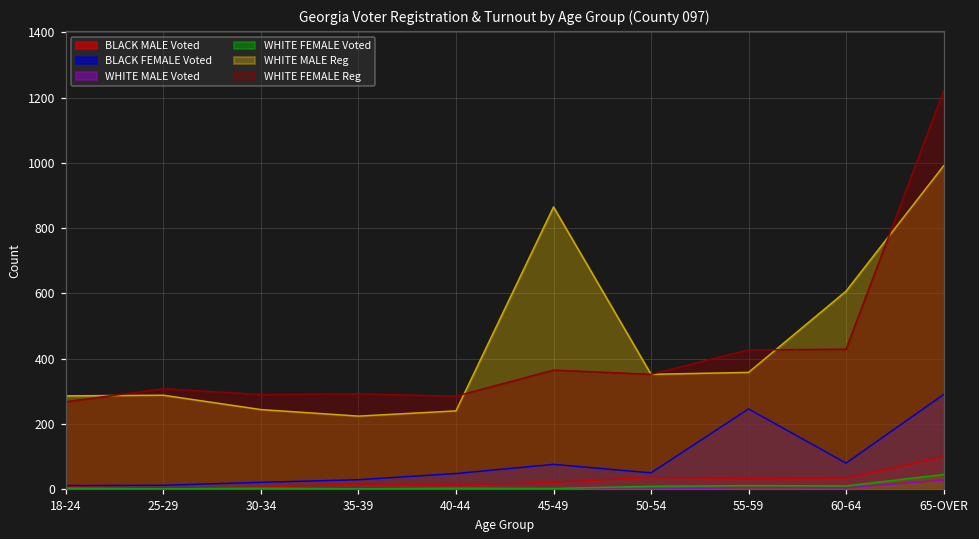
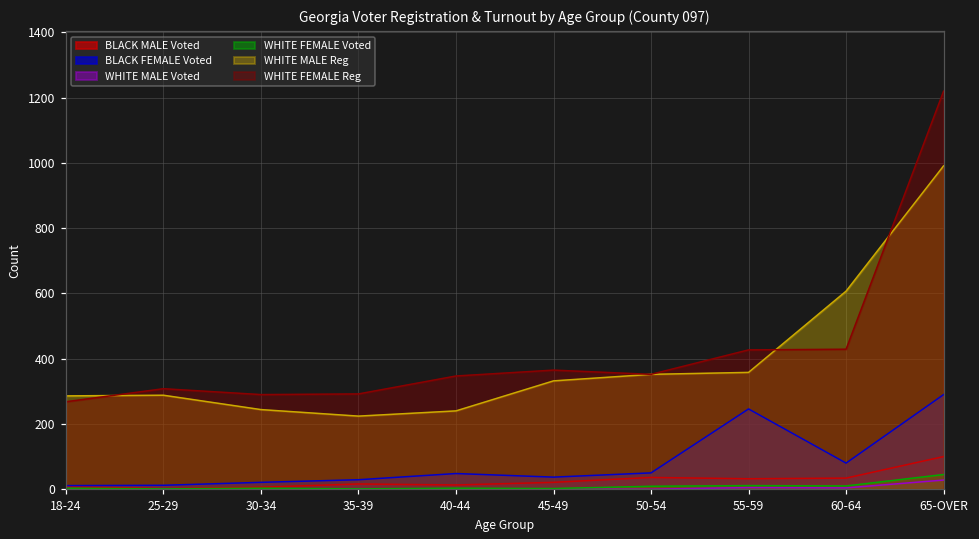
WHITE FEMALE Reg, 40-44: 290 -> 350
BLACK FEMALE Voted, 45-49: 80 -> 40
WHITE MALE Reg, 45-49: 870 -> 330
